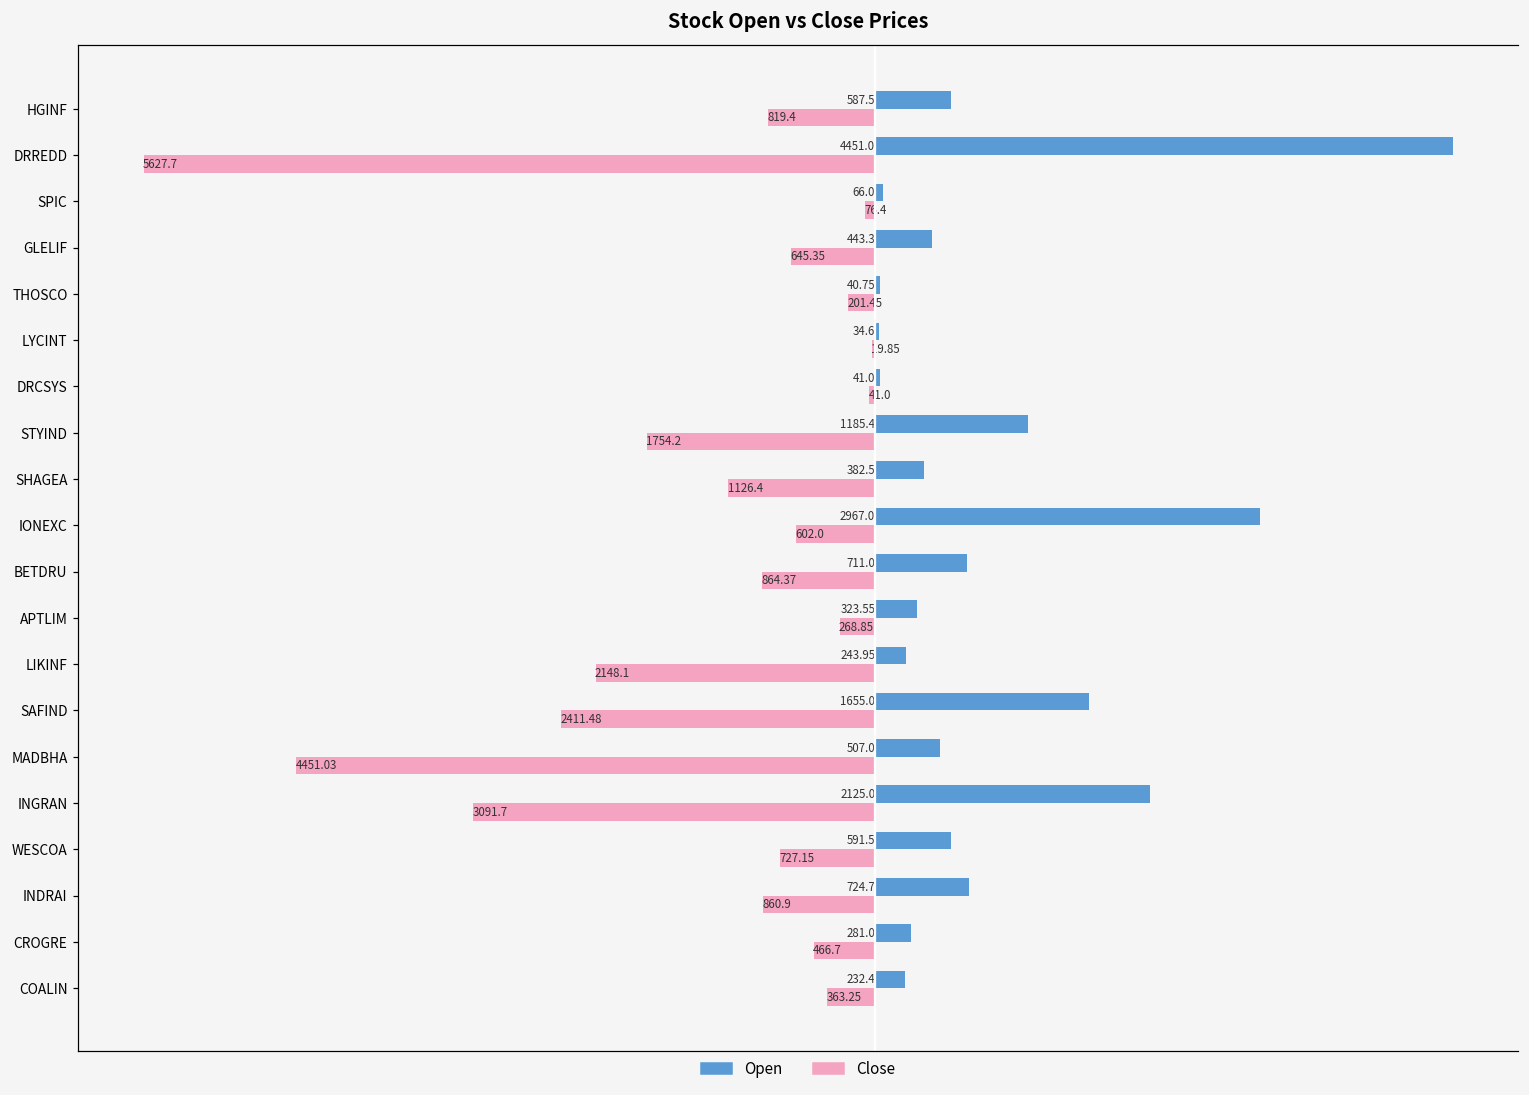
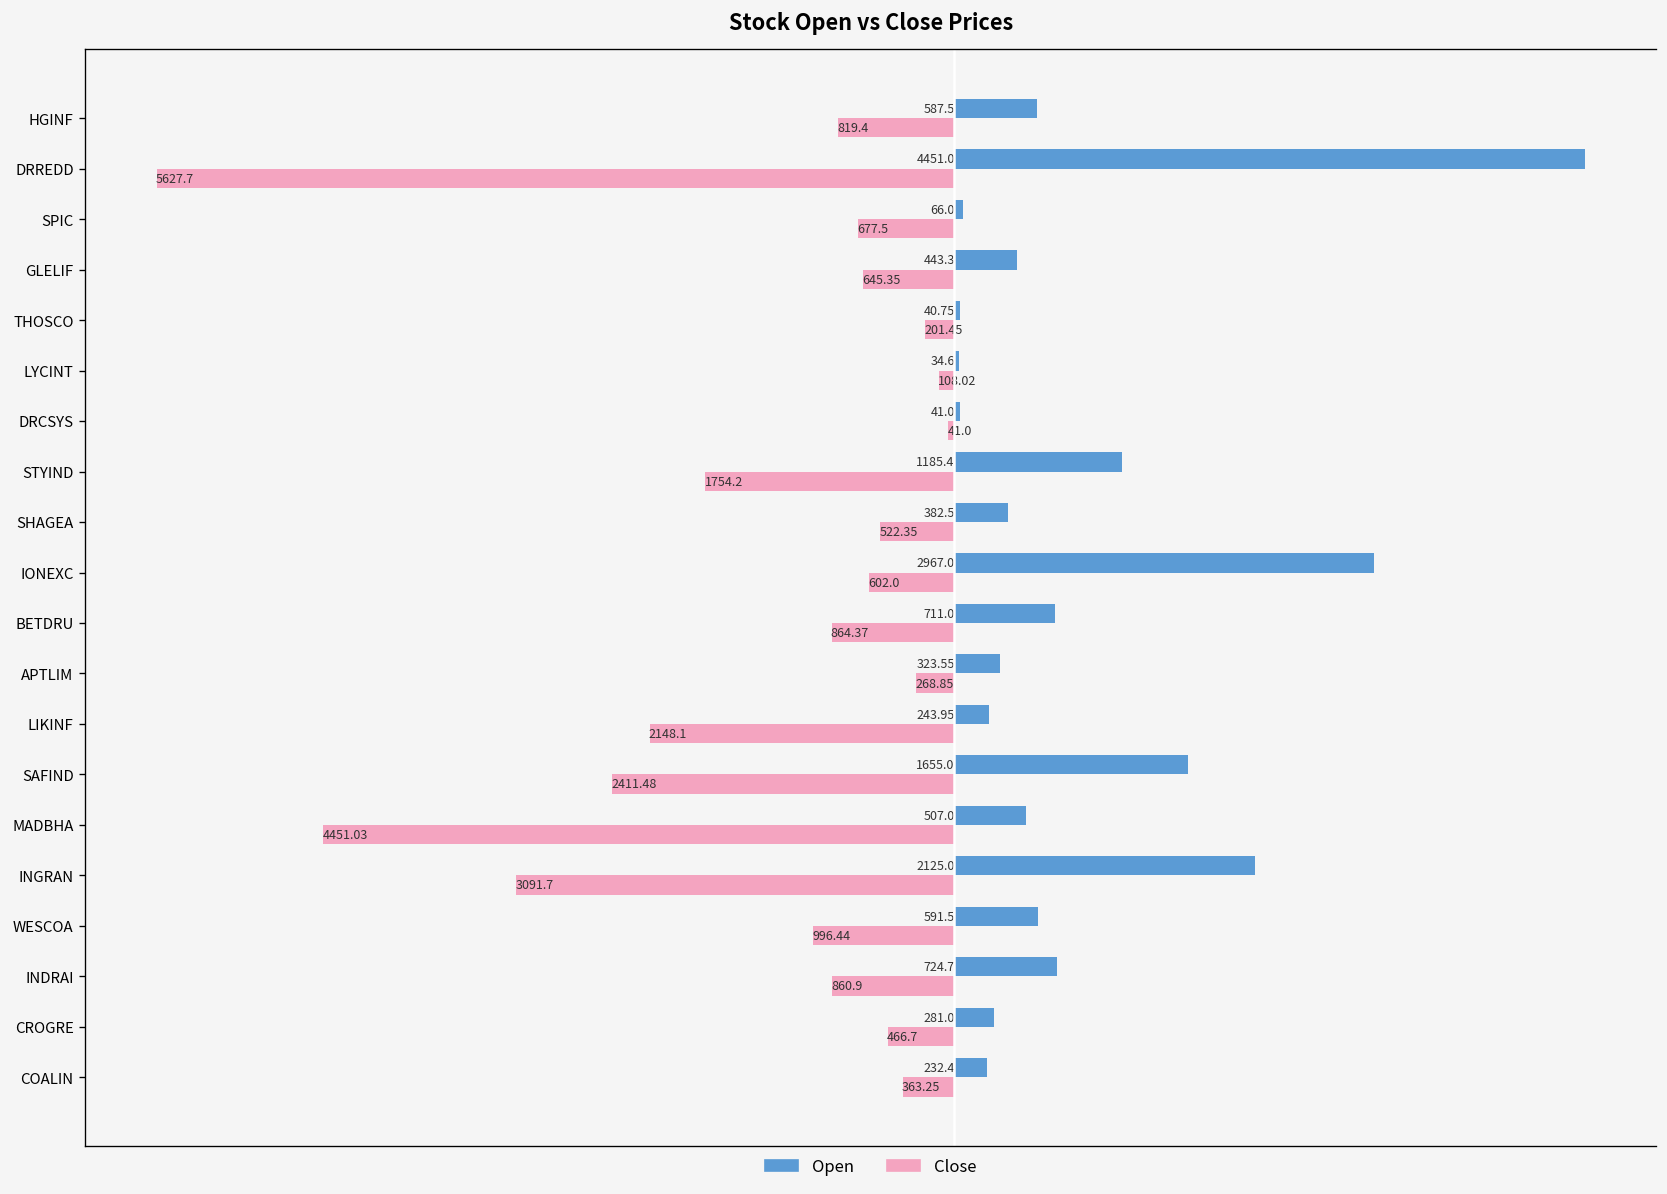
Close, SPIC: 76.4 -> 677.5
Close, LYCINT: 19.85 -> 108.02
Close, SHAGEA: 1126.4 -> 522.35
Close, WESCOA: 727.15 -> 996.44
